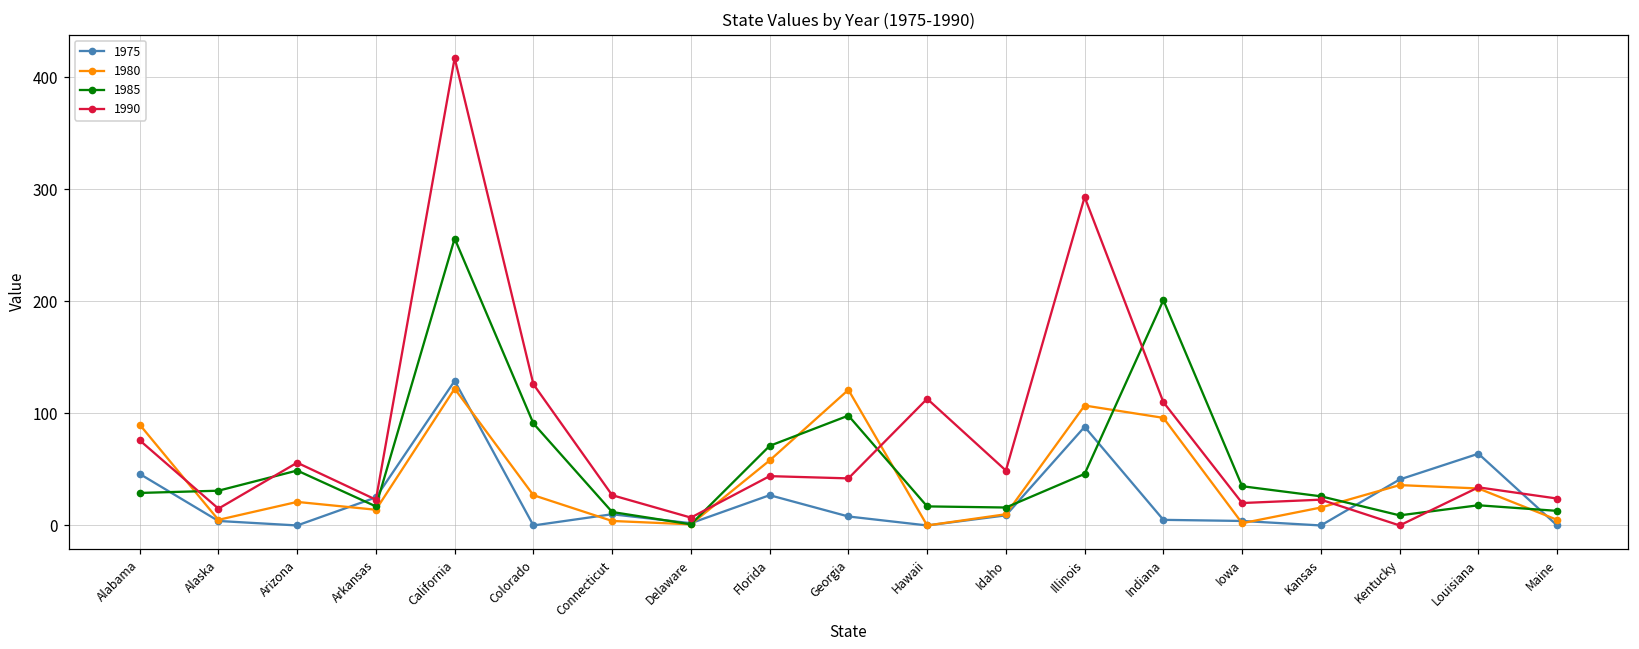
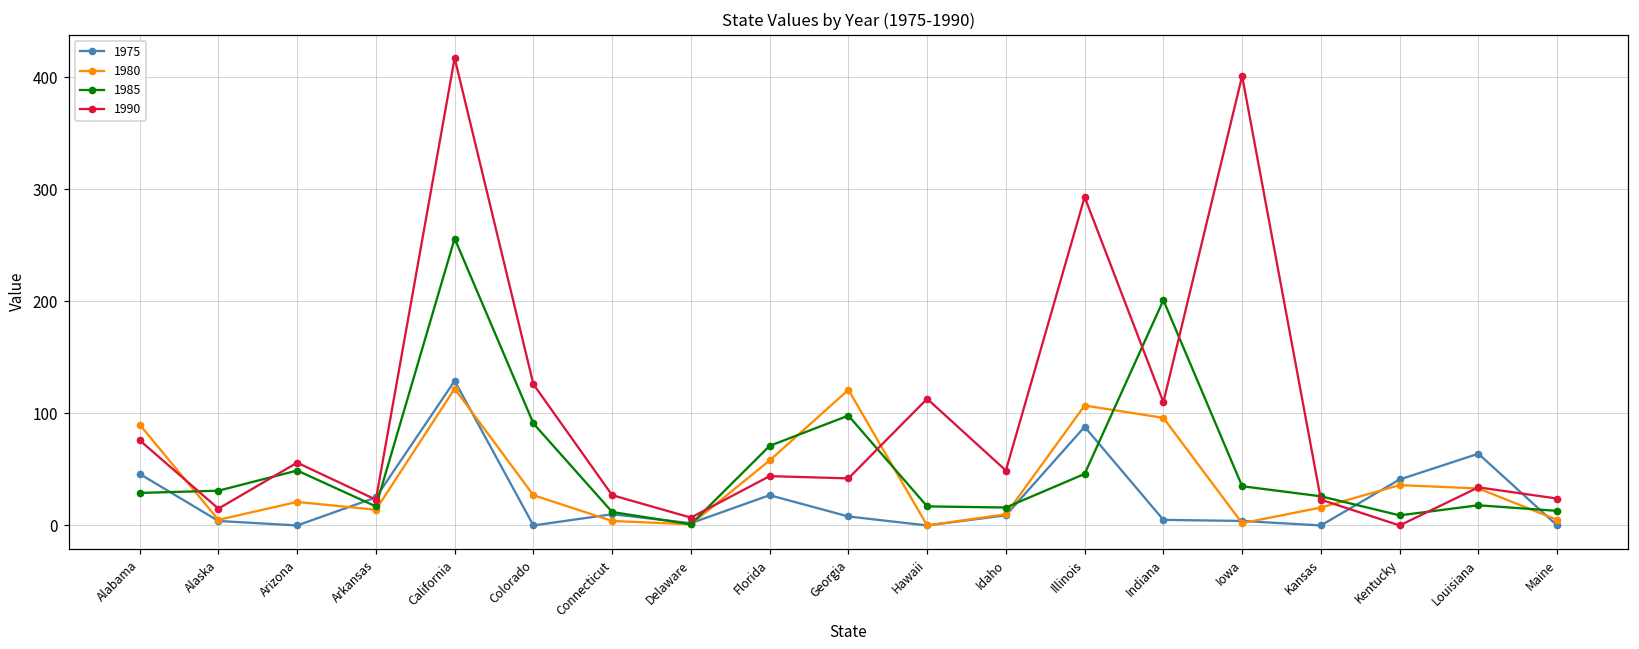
1990, Iowa: 20 -> 401
